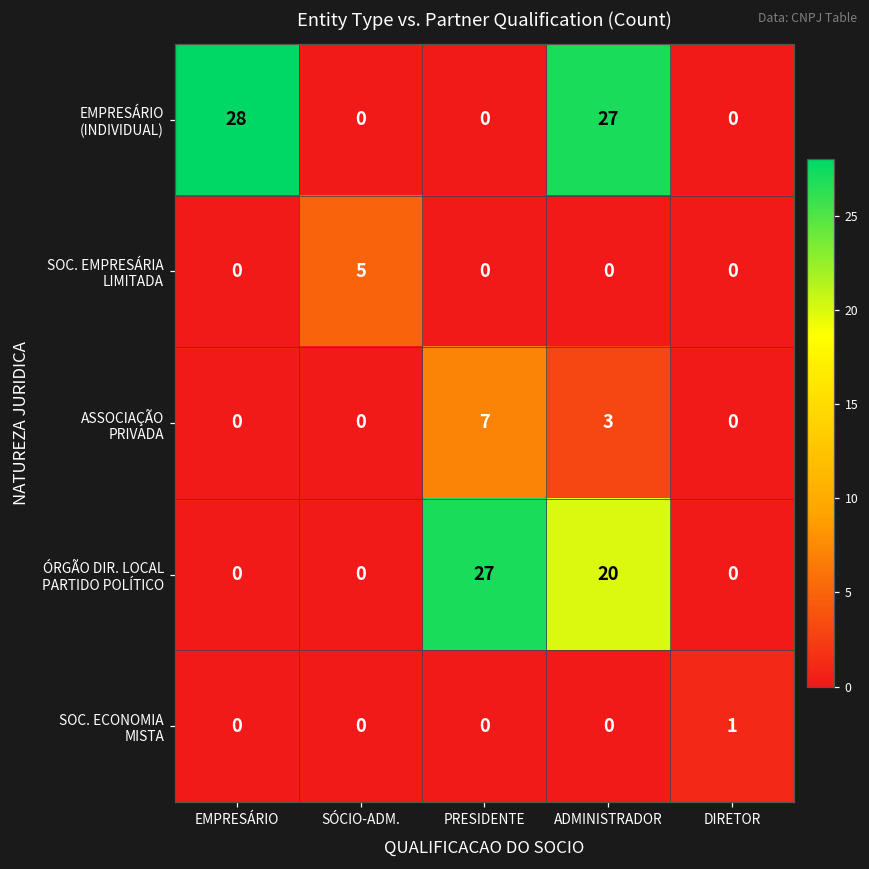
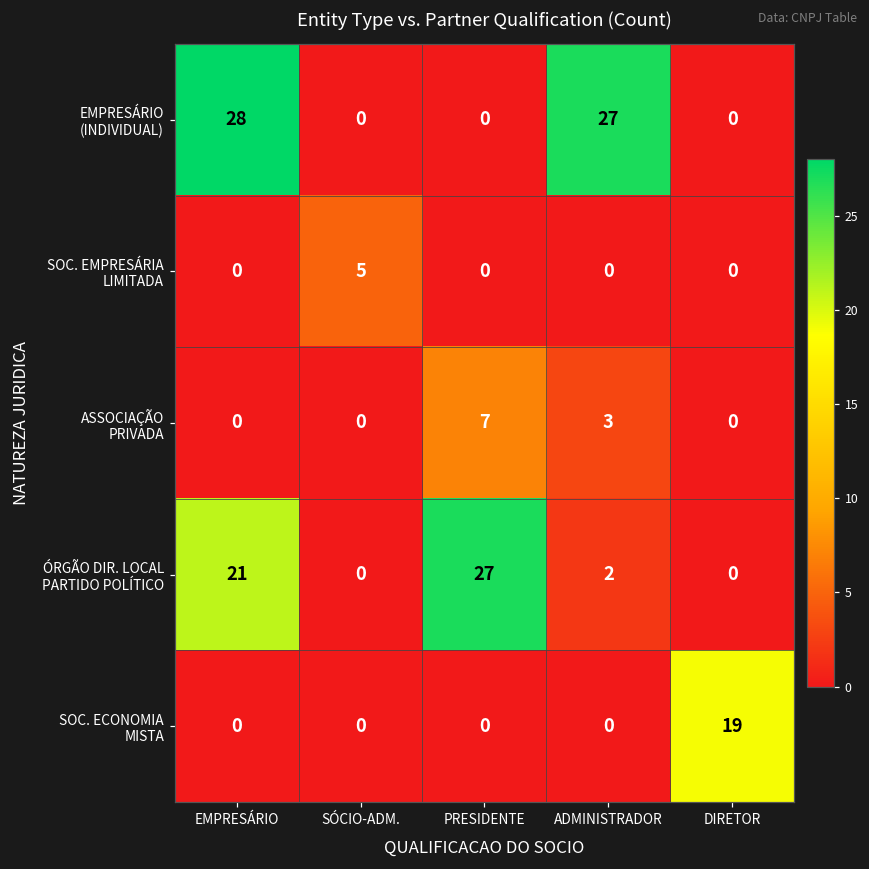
ÓRGÃO DIR. LOCAL PARTIDO POLÍTICO, EMPRESÁRIO: 0 -> 21
ÓRGÃO DIR. LOCAL PARTIDO POLÍTICO, ADMINISTRADOR: 20 -> 2
SOC. ECONOMIA MISTA, DIRETOR: 1 -> 19
